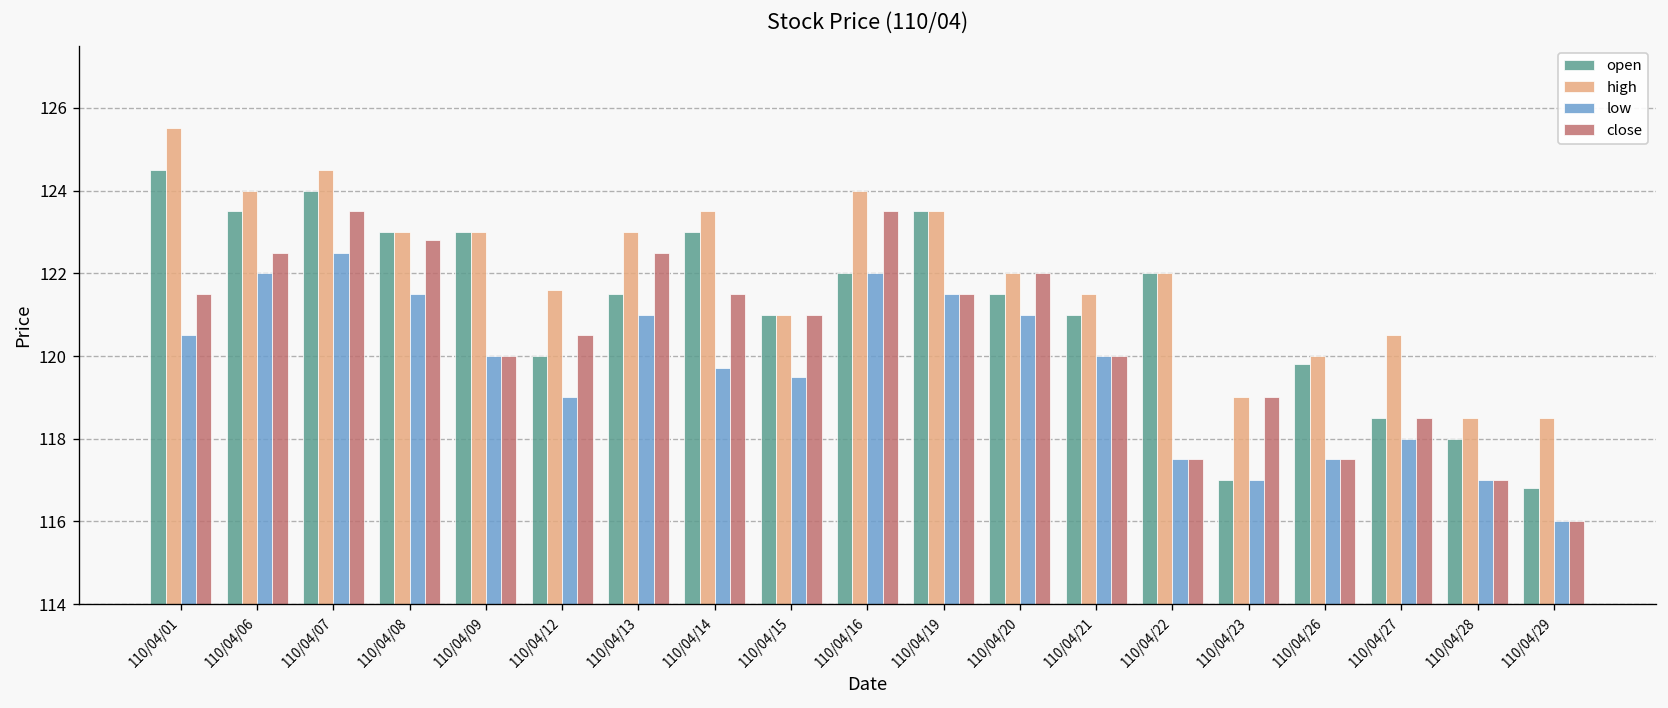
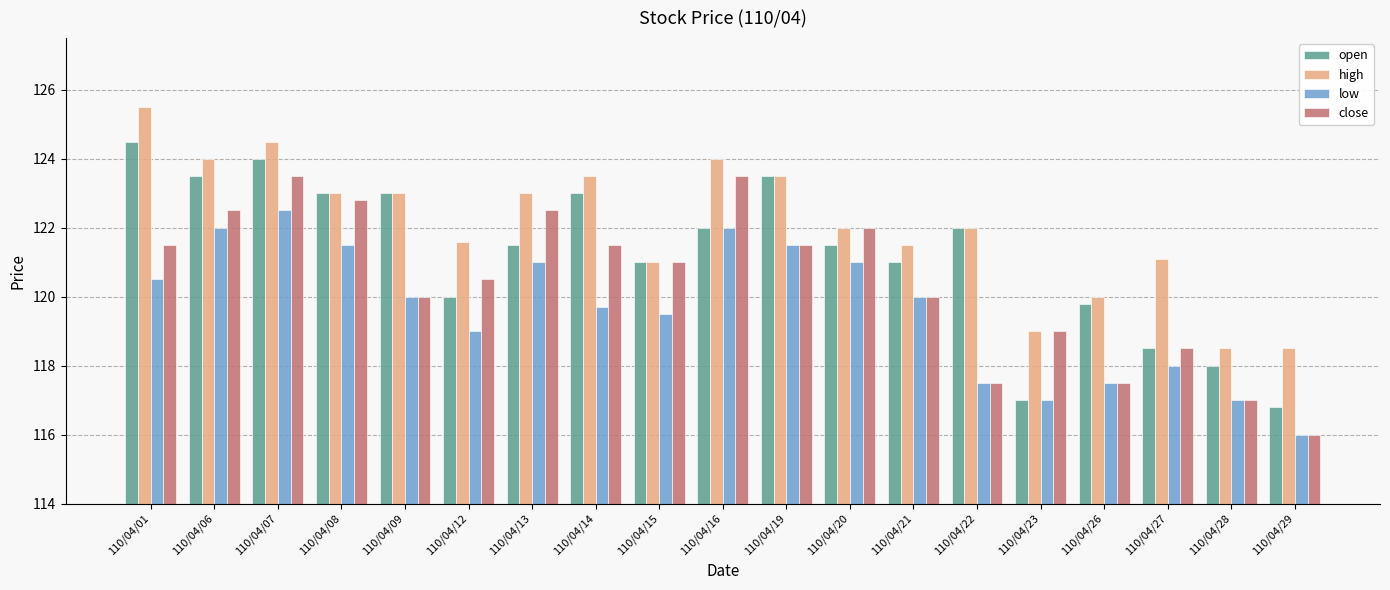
high, 110/04/27: 120.5 -> 121.1
